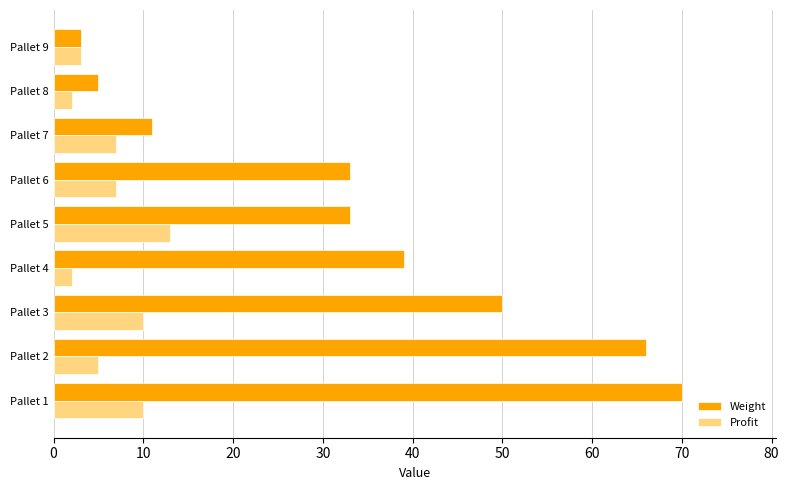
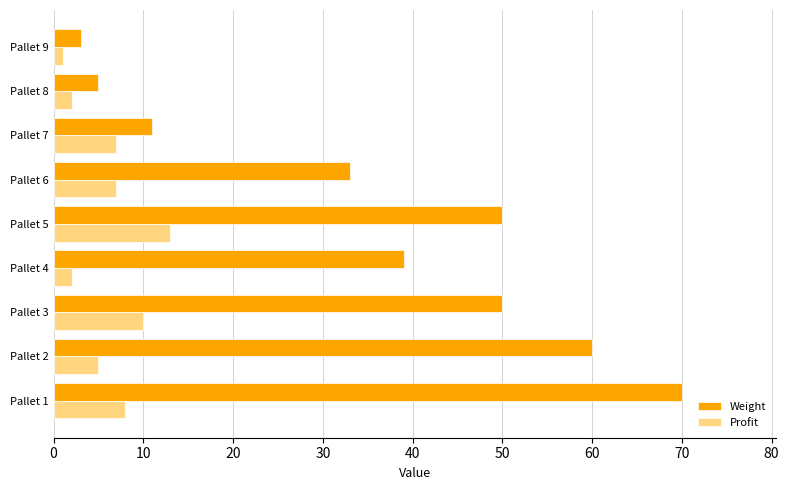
Profit, Pallet 9: 3 -> 1
Weight, Pallet 5: 33 -> 50
Weight, Pallet 2: 66 -> 60
Profit, Pallet 1: 10 -> 8
